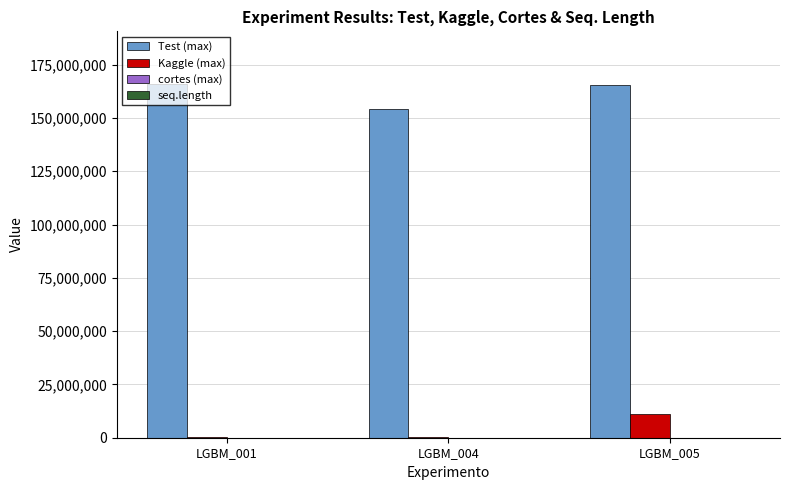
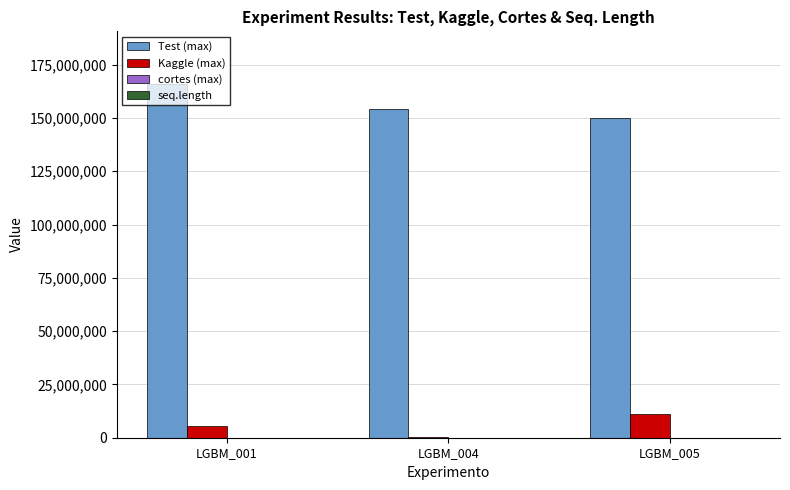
Kaggle (max), LGBM_001: 0 -> 5,000,000
Test (max), LGBM_005: 165,000,000 -> 150,000,000
